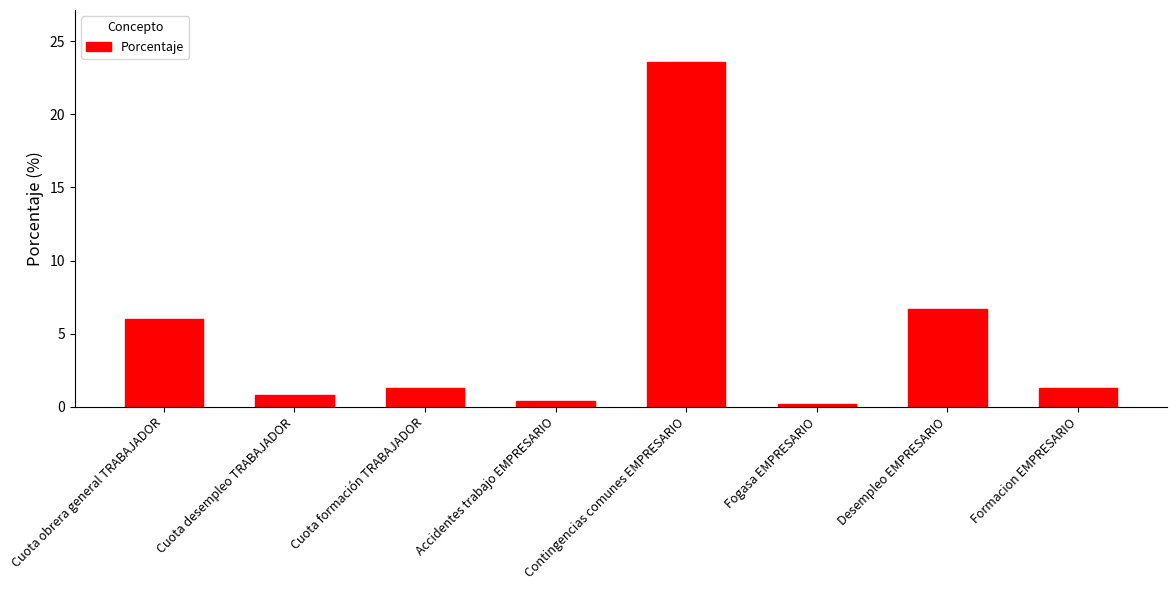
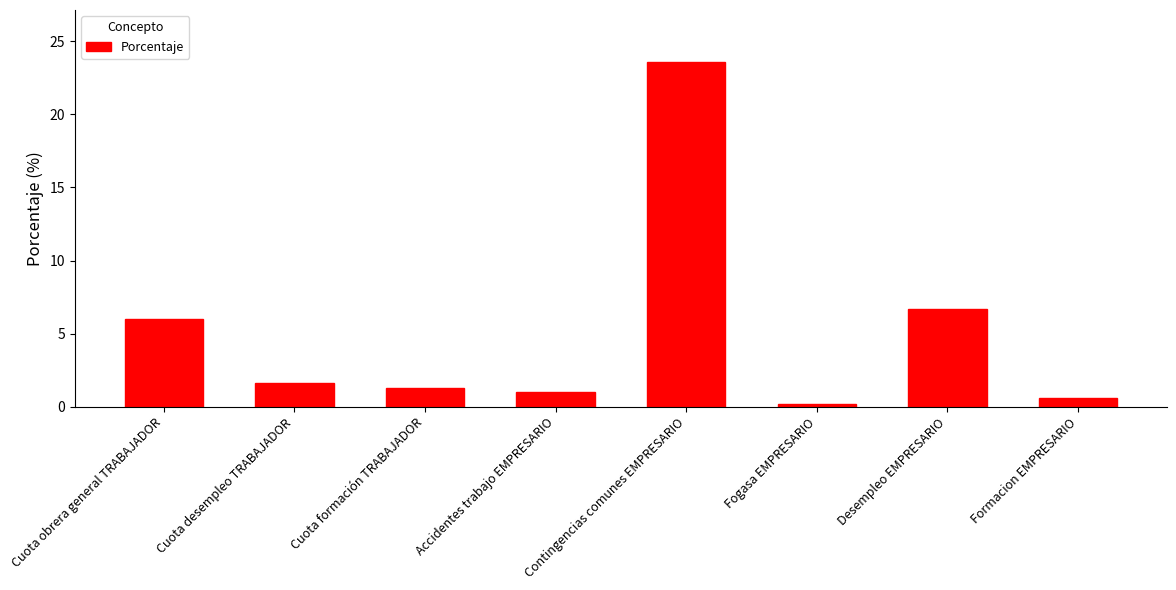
Cuota desempleo TRABAJADOR: 0.8 -> 1.6
Accidentes trabajo EMPRESARIO: 0.4 -> 1.0
Formacion EMPRESARIO: 1.3 -> 0.6
